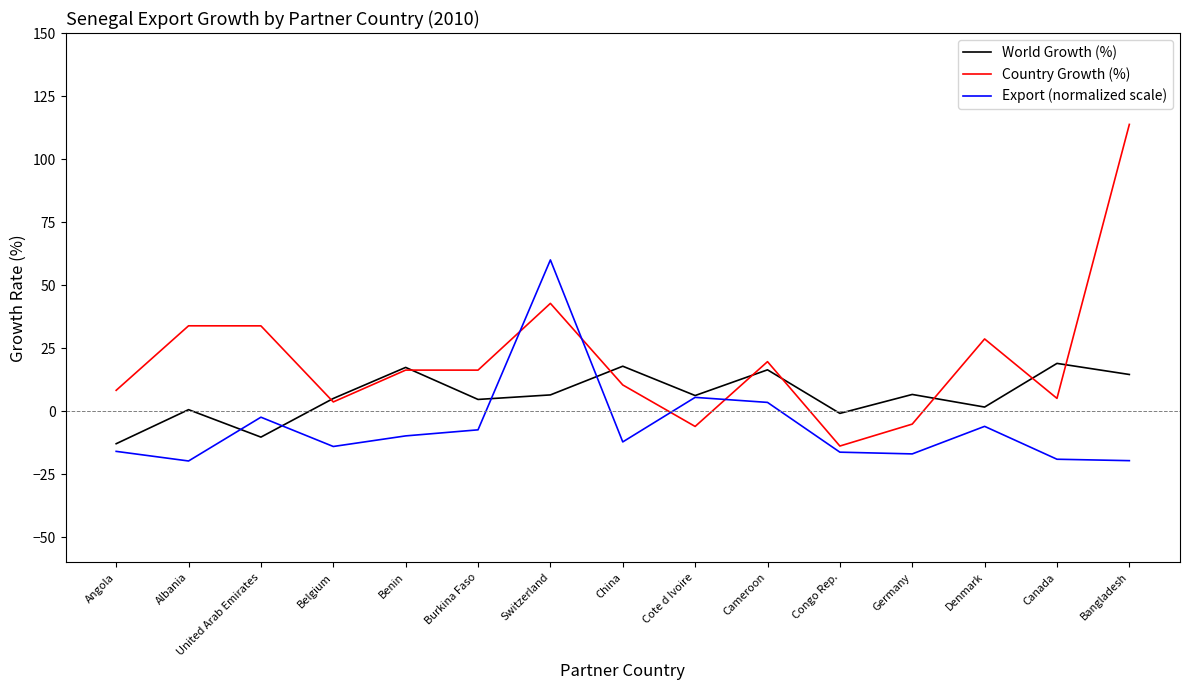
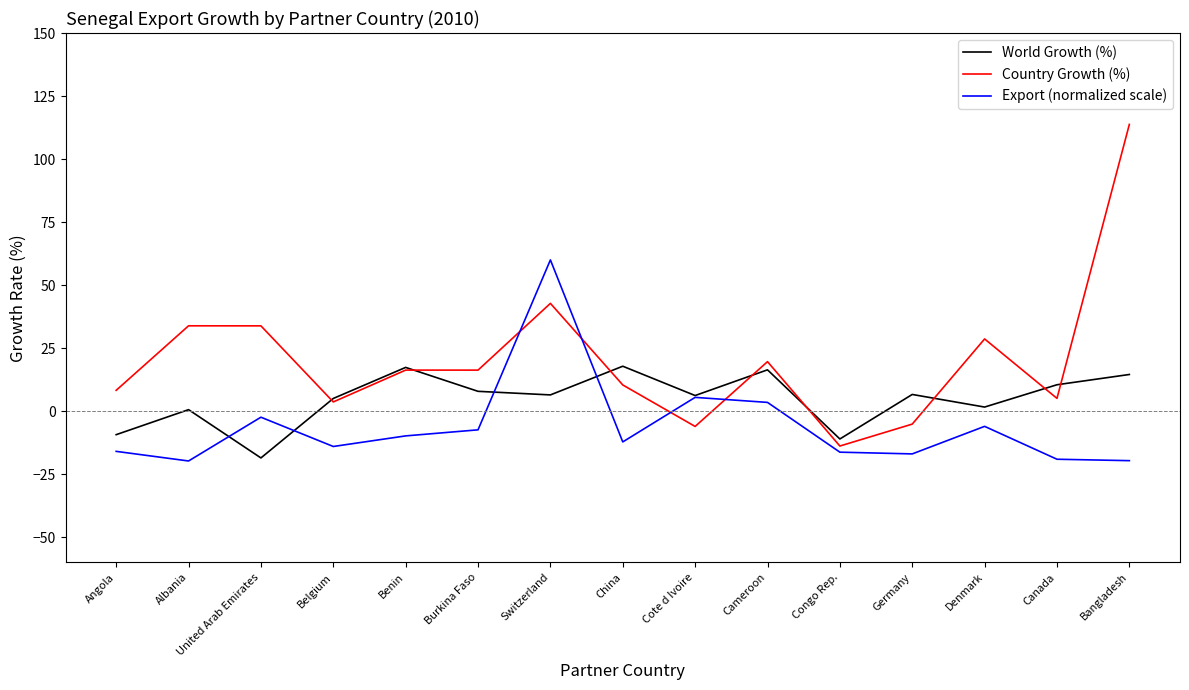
World Growth (%), Angola: -13 -> -9
World Growth (%), United Arab Emirates: -10 -> -19
World Growth (%), Burkina Faso: 5 -> 8
World Growth (%), Congo Rep.: -1 -> -11
World Growth (%), Canada: 19 -> 10
